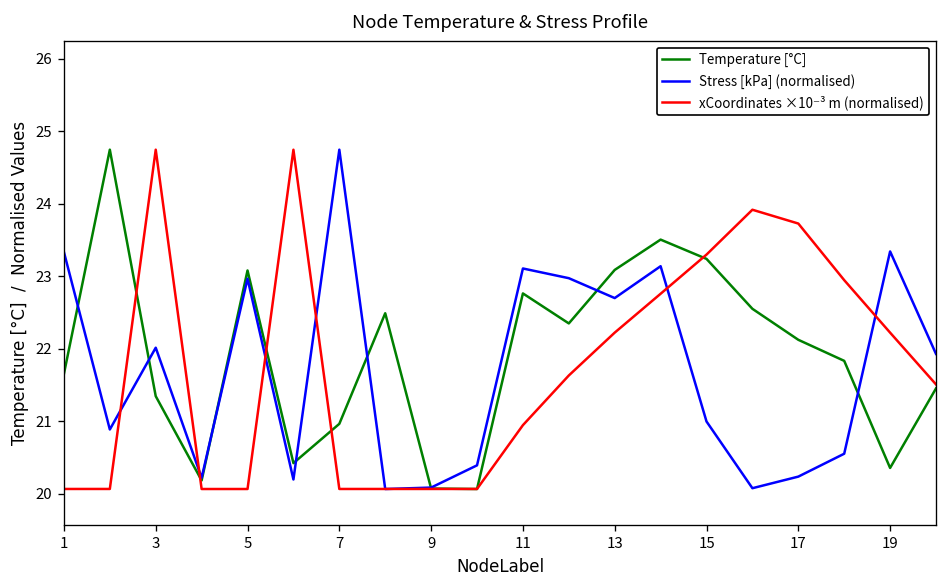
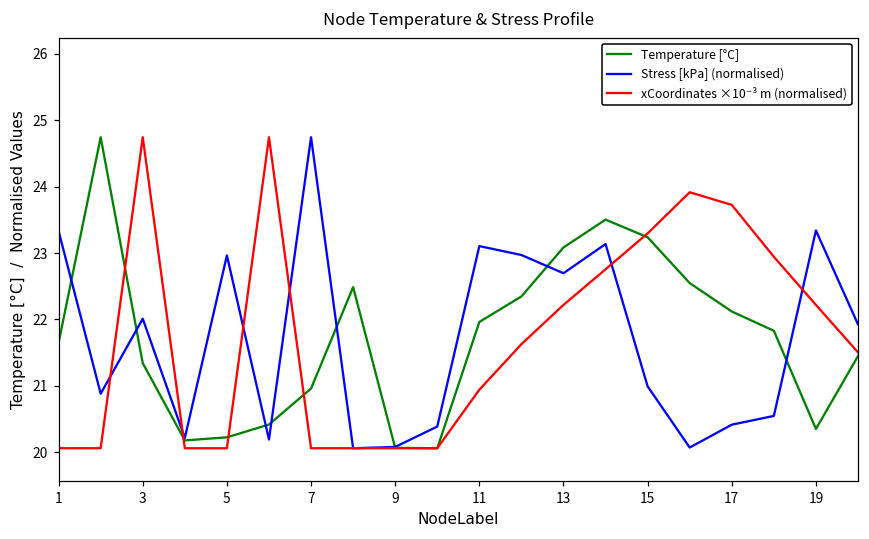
Temperature [°C], 5: 23.1 -> 20.2
Temperature [°C], 11: 22.8 -> 22.0
Stress [kPa] (normalised), 17: 20.2 -> 20.4
